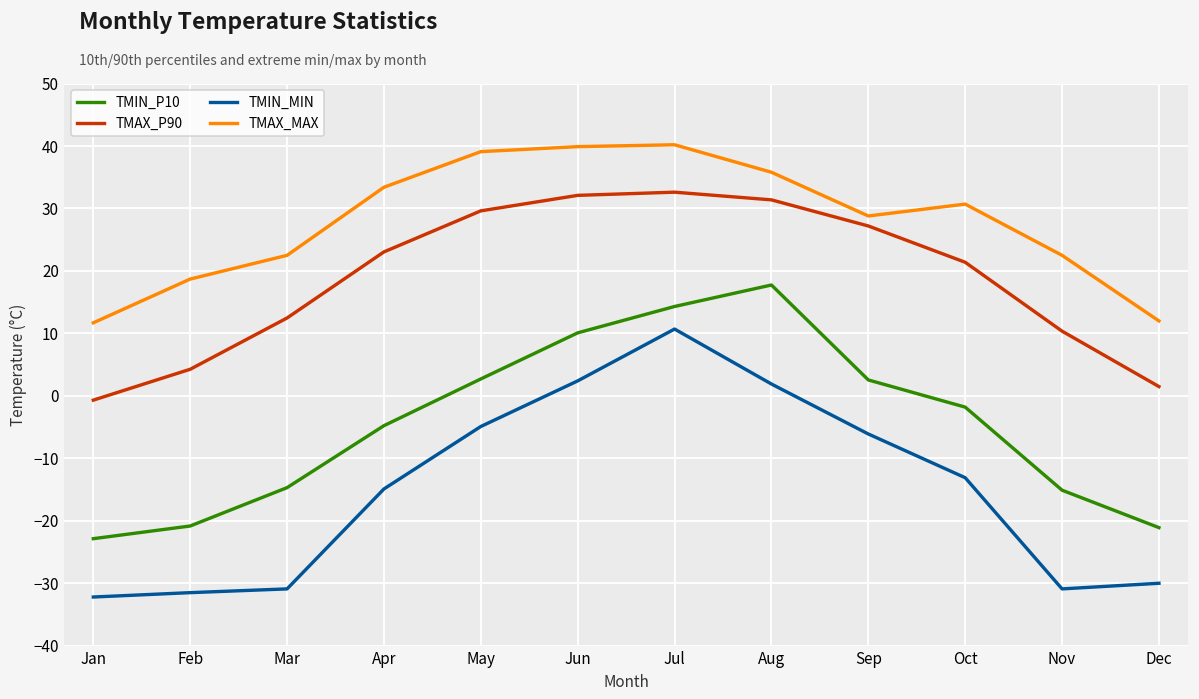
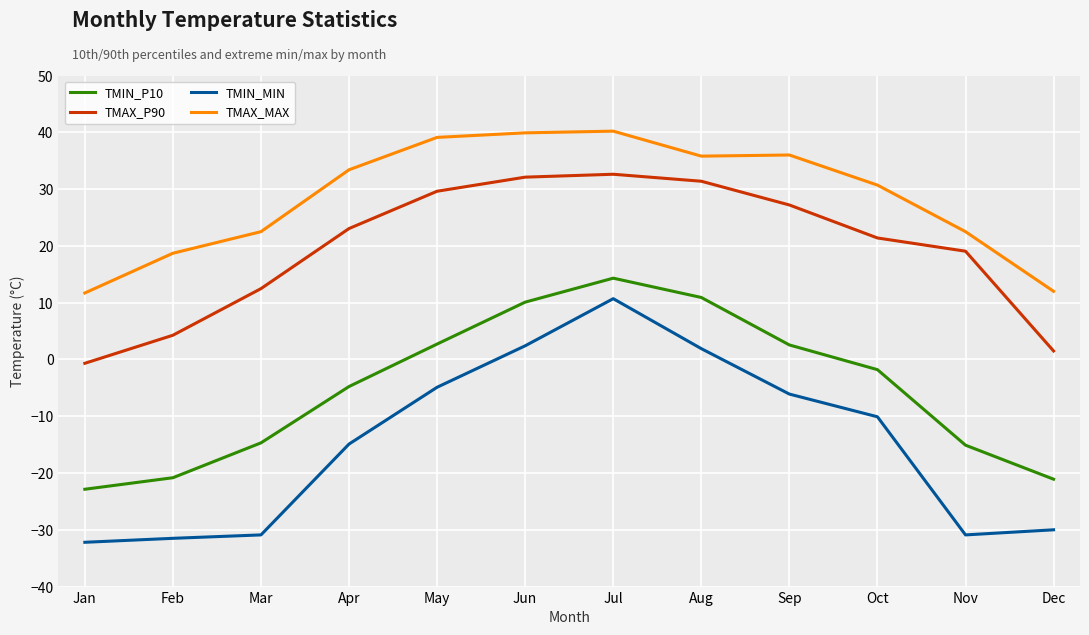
TMIN_P10, Aug: 18 -> 11
TMAX_MAX, Sep: 29 -> 36
TMIN_MIN, Oct: -13 -> -10
TMAX_P90, Nov: 10 -> 19
